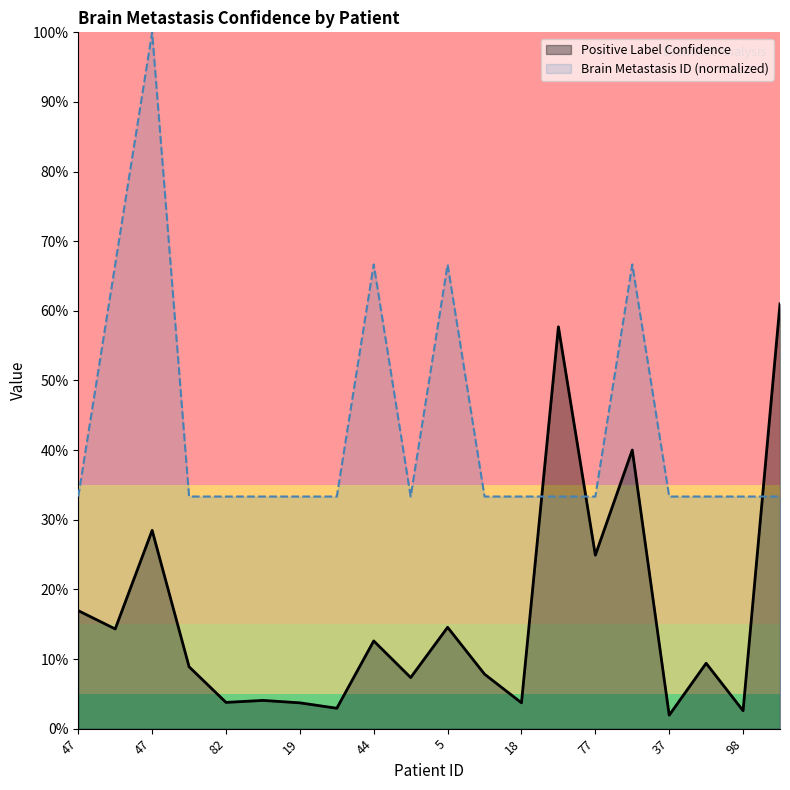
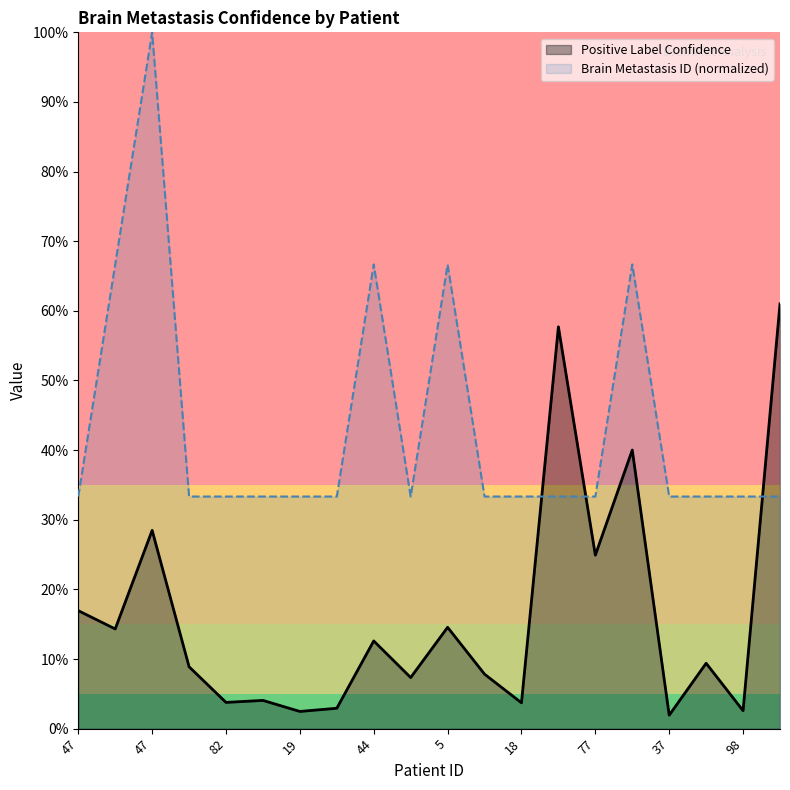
Positive Label Confidence, 19: 4% -> 2%
